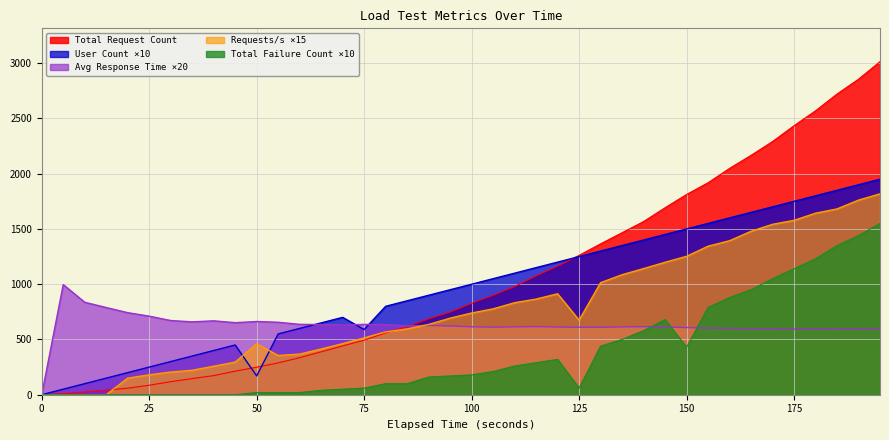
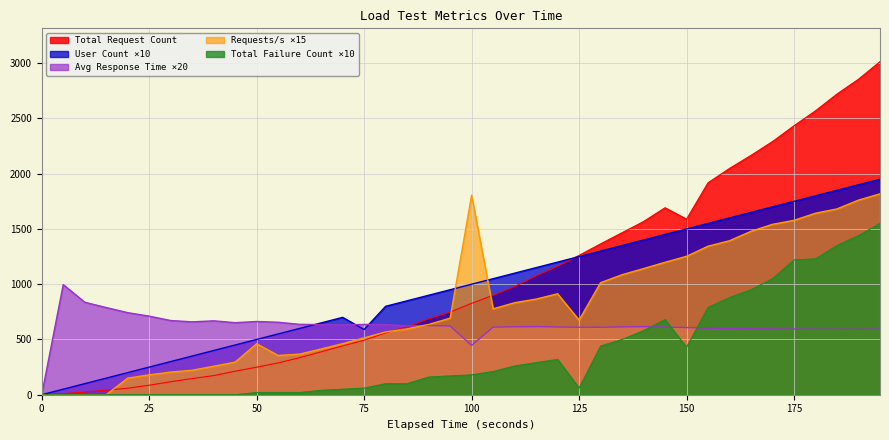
User Count ×10, 50: 170 -> 500
Avg Response Time ×20, 100: 610 -> 450
Requests/s ×15, 100: 740 -> 1810
Total Request Count, 150: 1810 -> 1590
Total Failure Count ×10, 175: 1140 -> 1220
